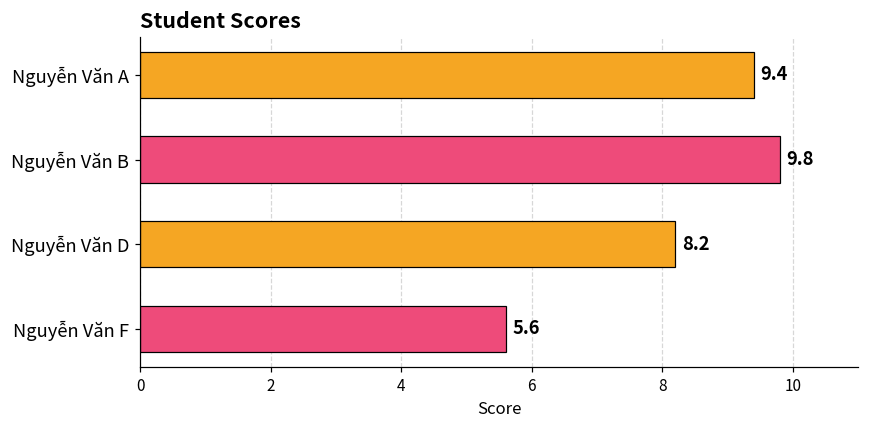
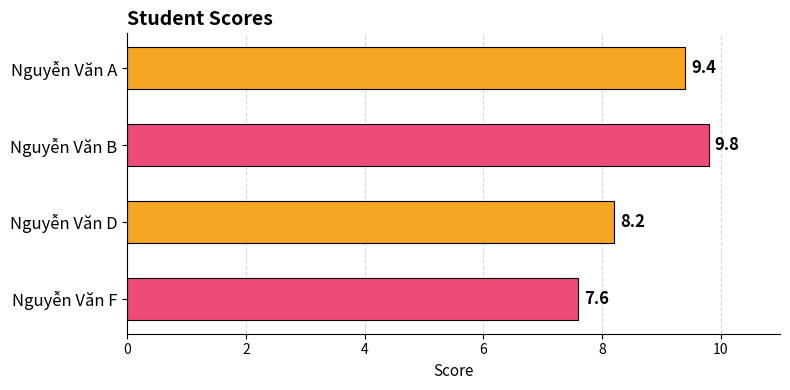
Nguyễn Văn F: 5.6 -> 7.6
